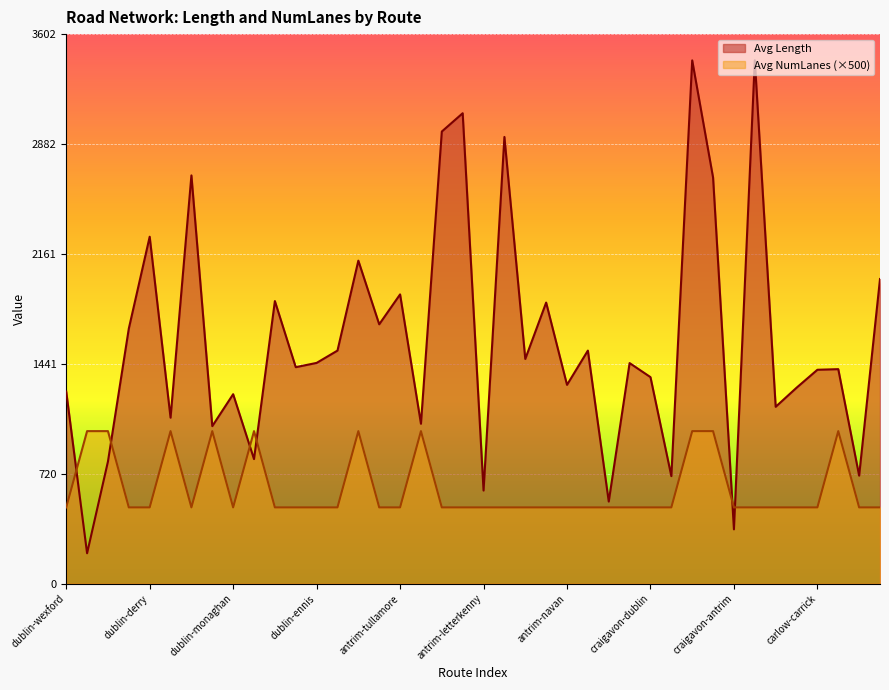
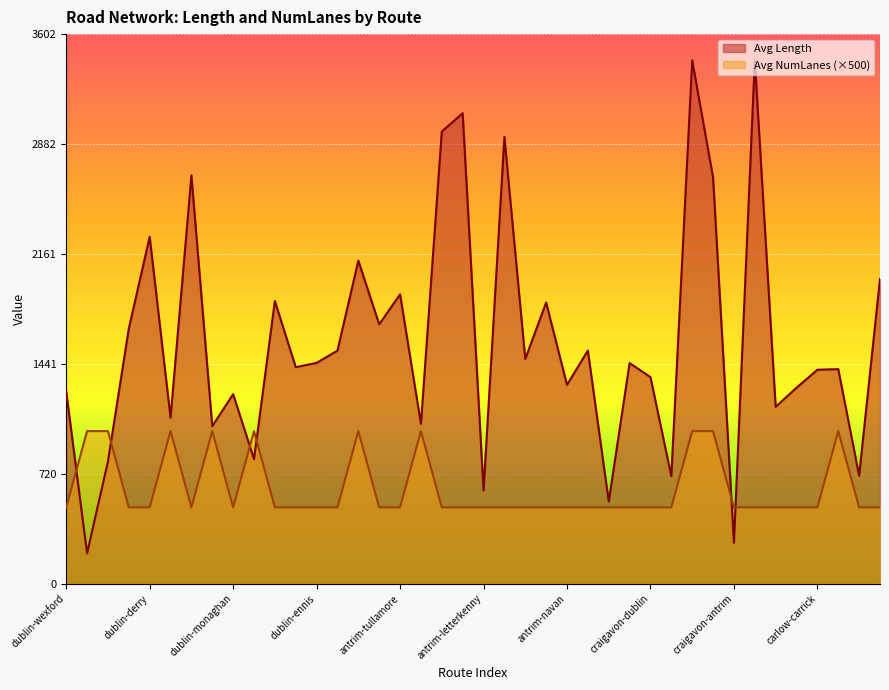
Avg Length, craigavon-antrim: 360 -> 270
